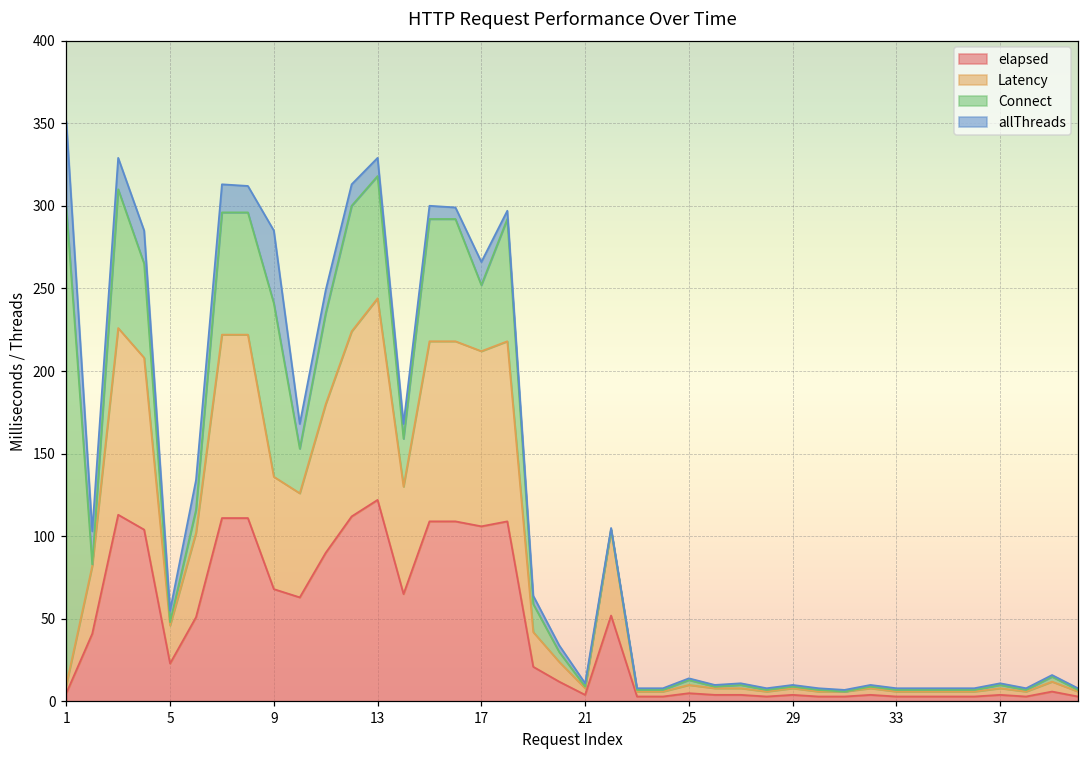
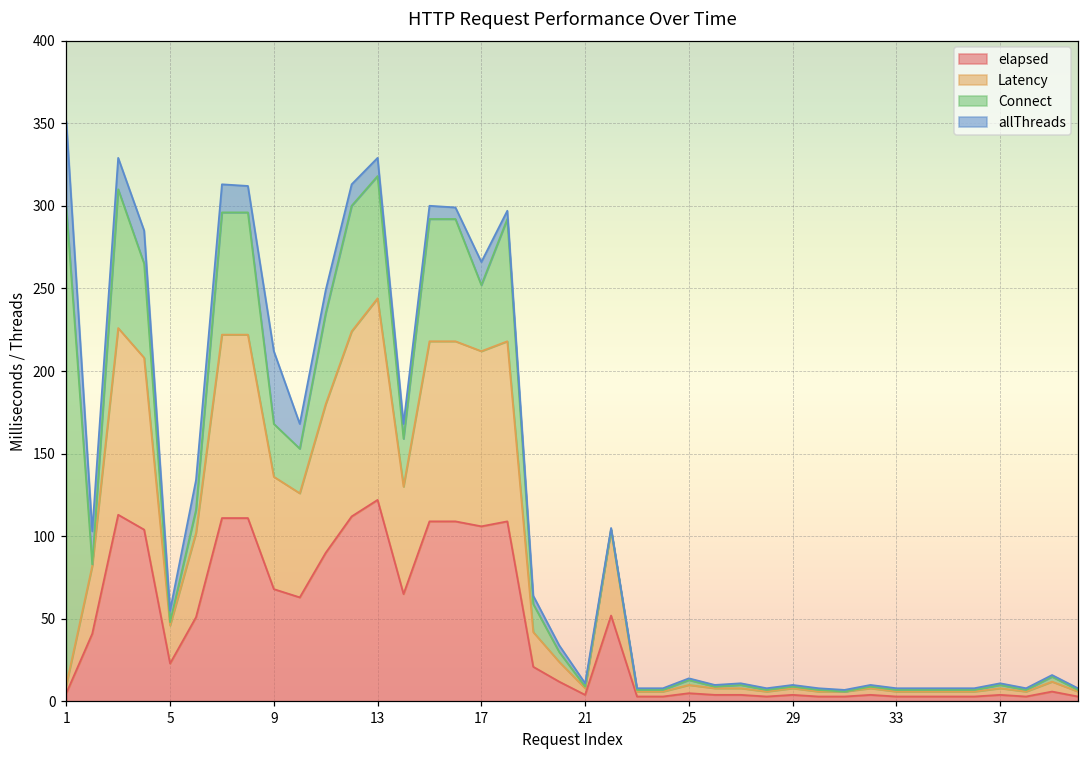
Connect, 9: 105 -> 32
